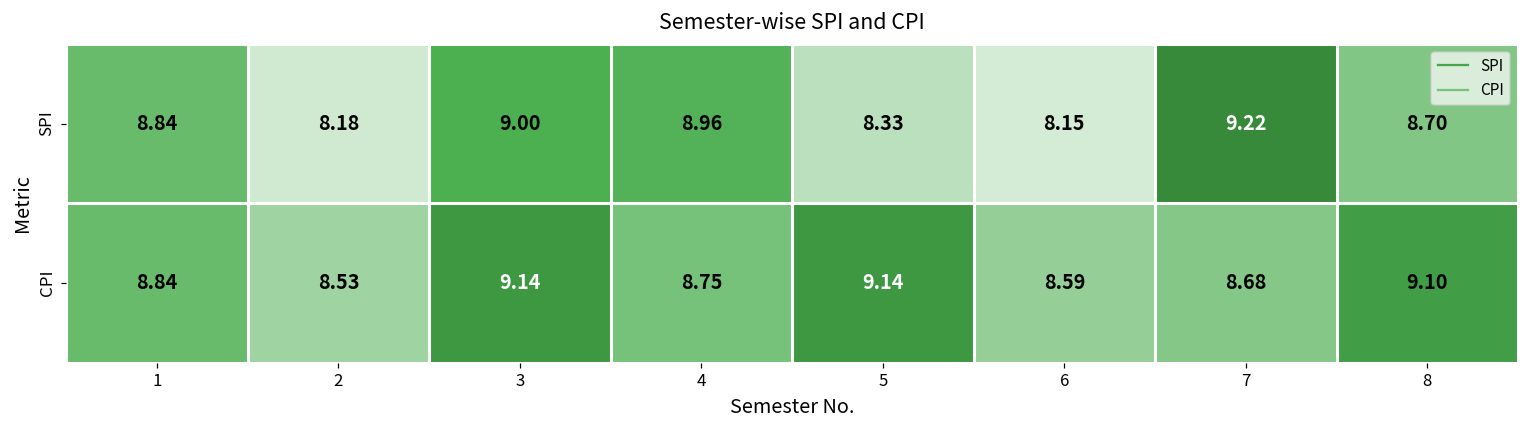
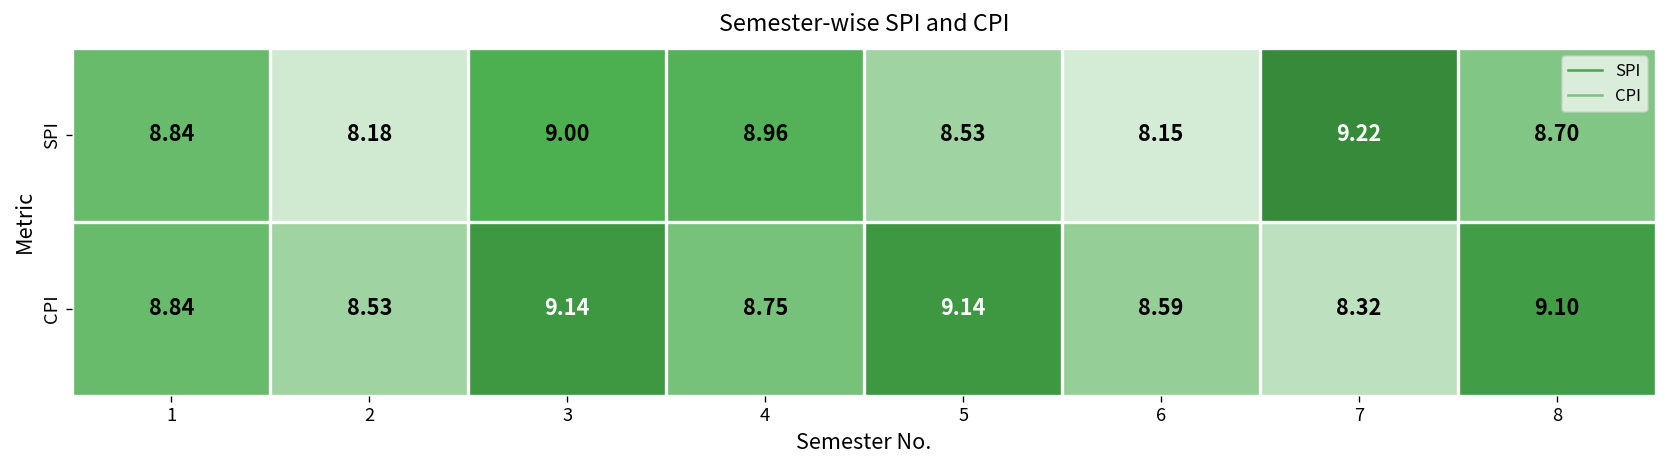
SPI, 5: 8.33 -> 8.53
CPI, 7: 8.68 -> 8.32
